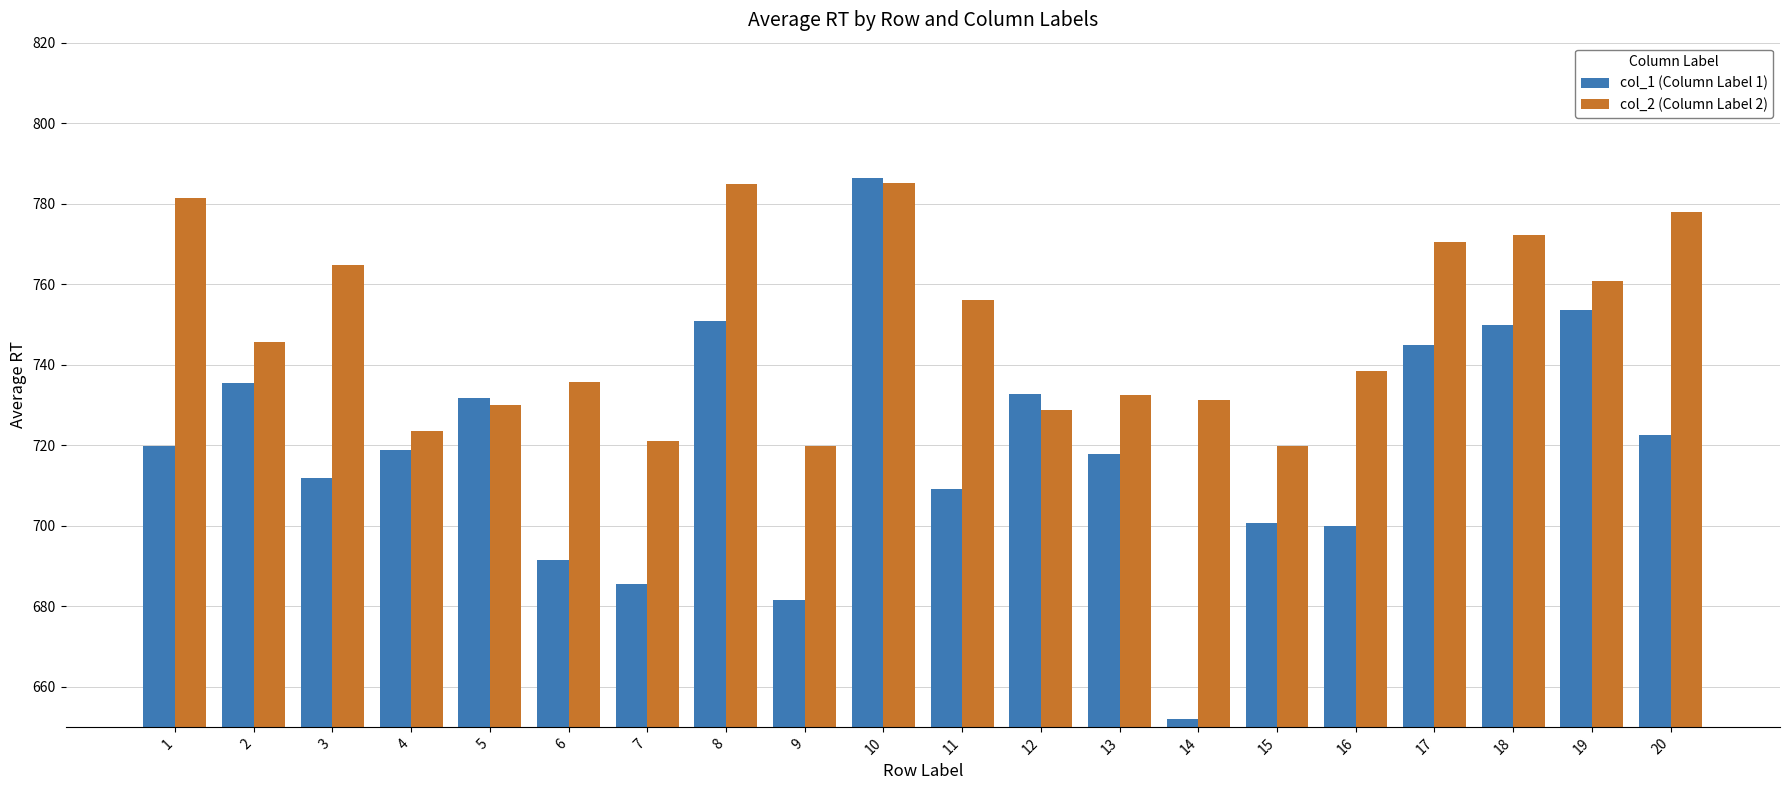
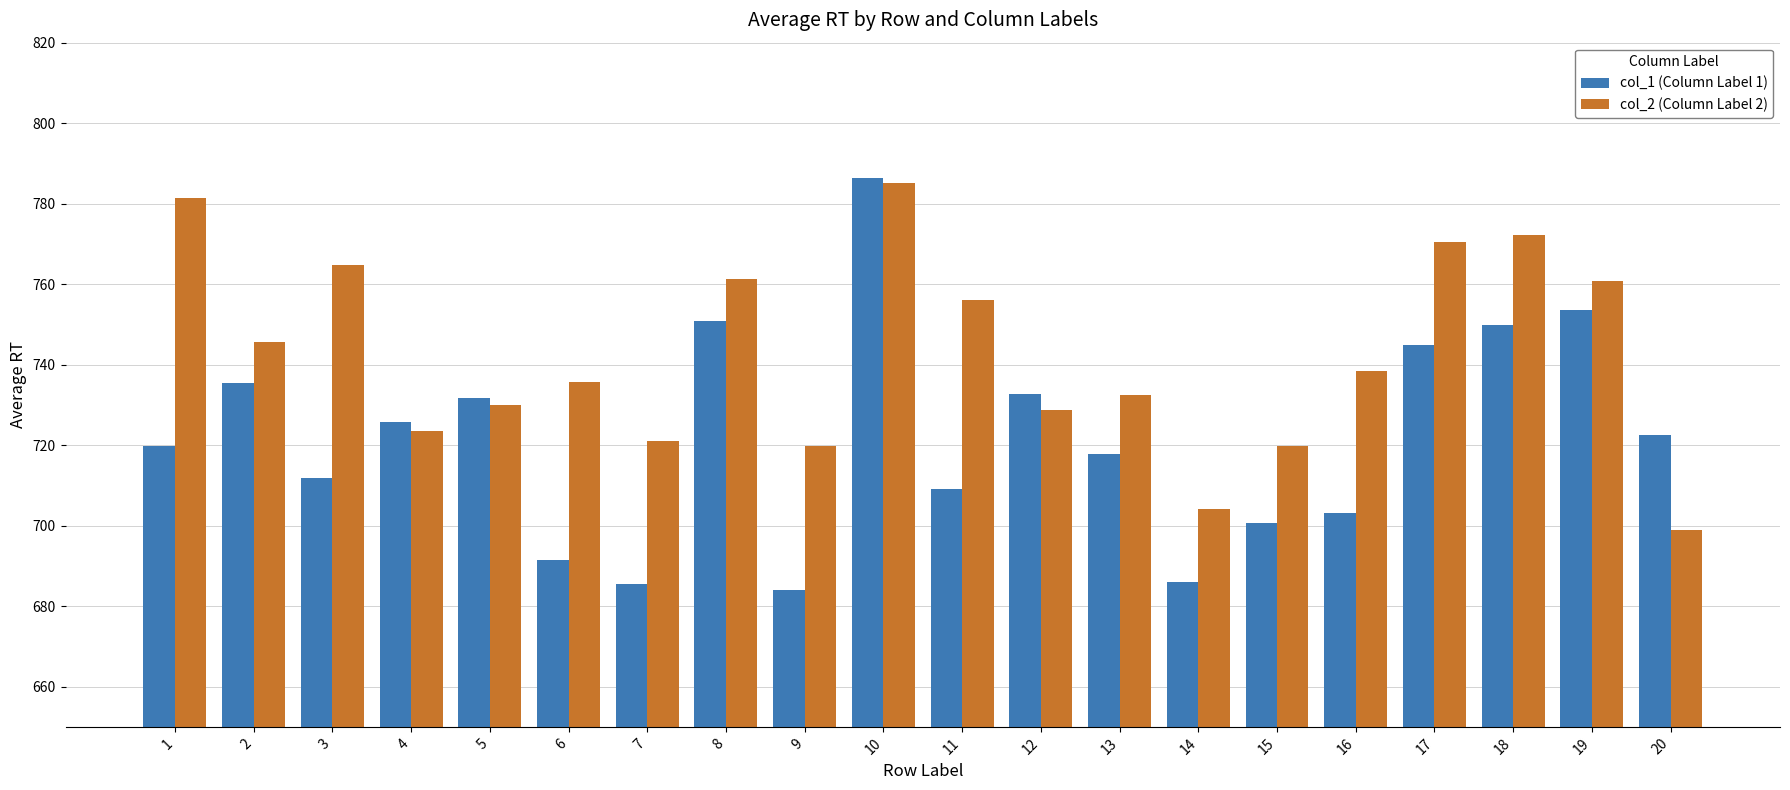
col_1 (Column Label 1), 4: 719 -> 726
col_2 (Column Label 2), 8: 785 -> 761
col_1 (Column Label 1), 9: 682 -> 684
col_1 (Column Label 1), 14: 652 -> 686
col_2 (Column Label 2), 14: 731 -> 704
col_1 (Column Label 1), 16: 700 -> 703
col_2 (Column Label 2), 20: 778 -> 699
